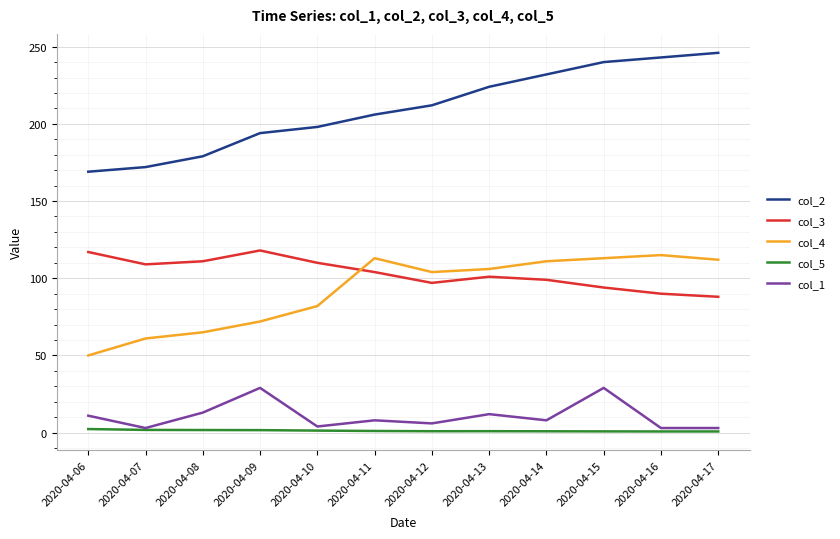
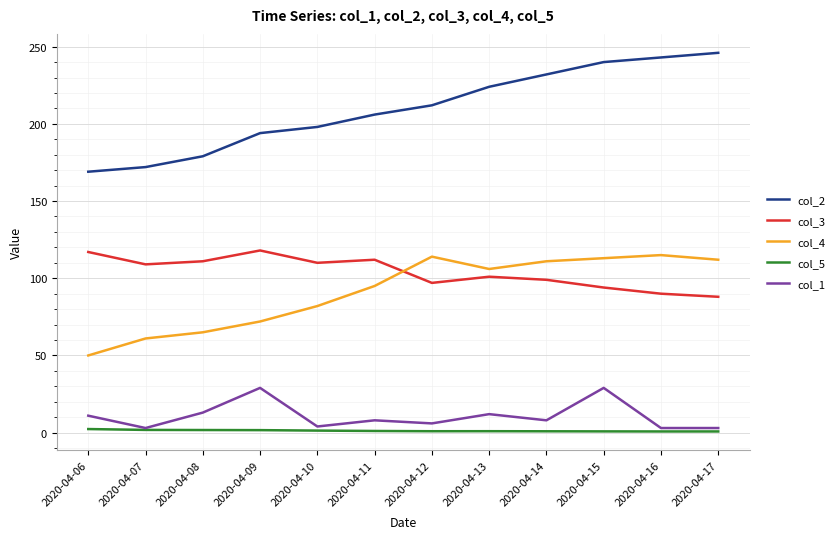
col_3, 2020-04-11: 104 -> 112
col_4, 2020-04-11: 113 -> 95
col_4, 2020-04-12: 104 -> 114
